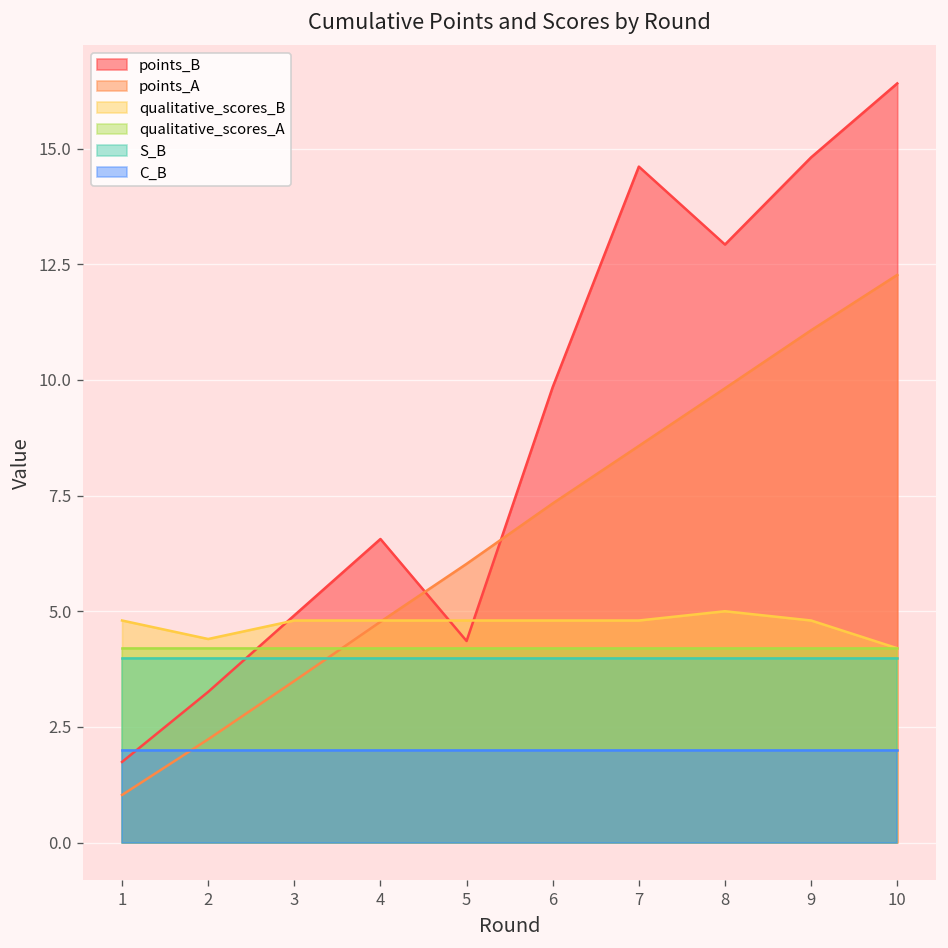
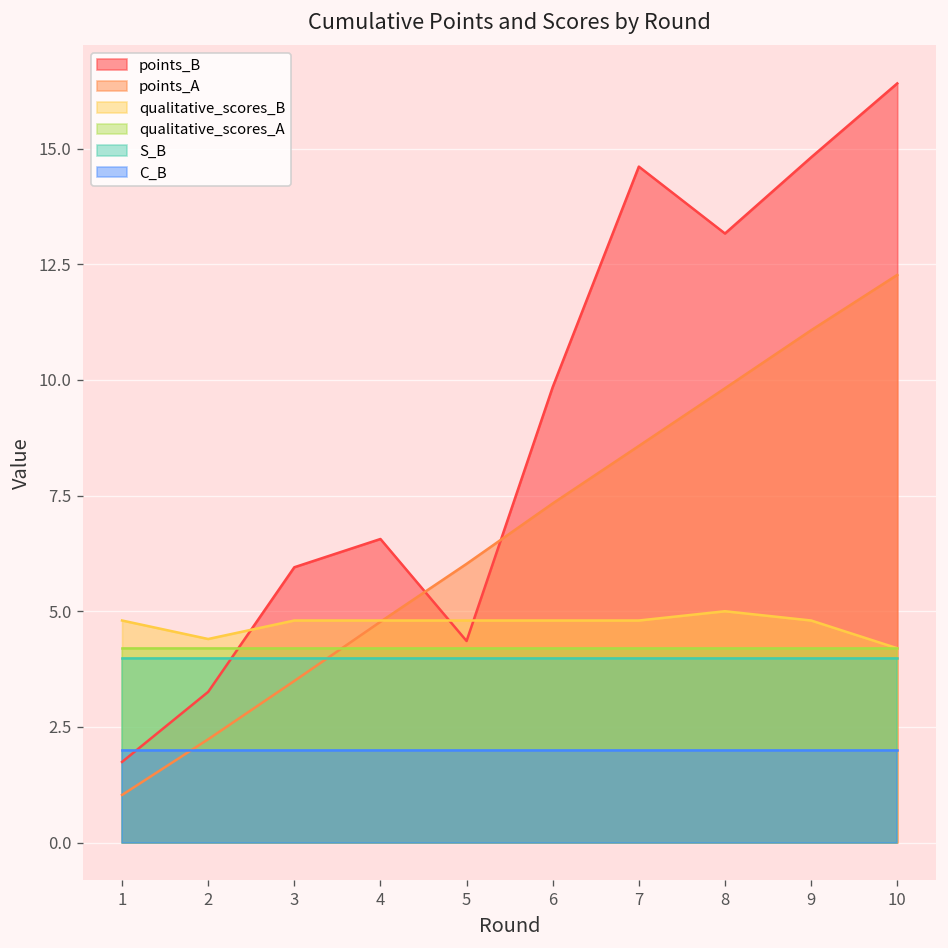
points_B, 3: 4.9 -> 6.0
points_B, 8: 12.9 -> 13.2
